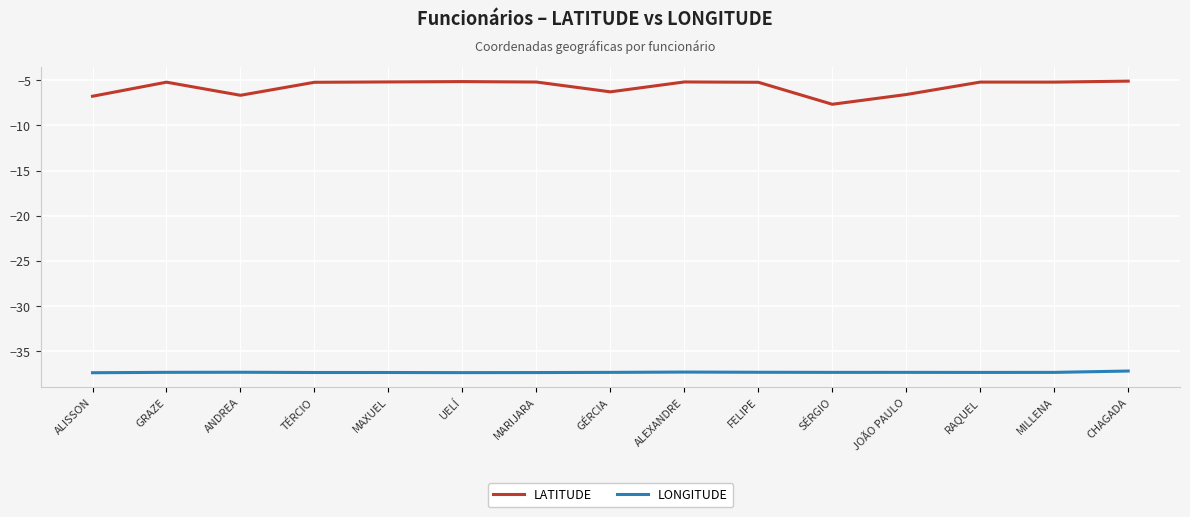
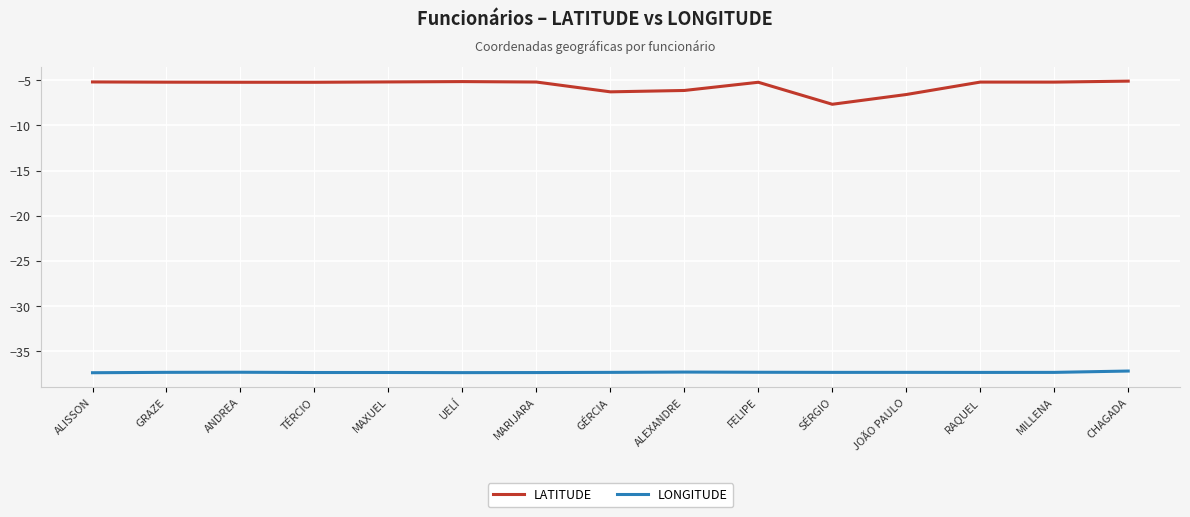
LATITUDE, ALISSON: -7 -> -5
LATITUDE, ANDREA: -7 -> -5
LATITUDE, ALEXANDRE: -5 -> -6
